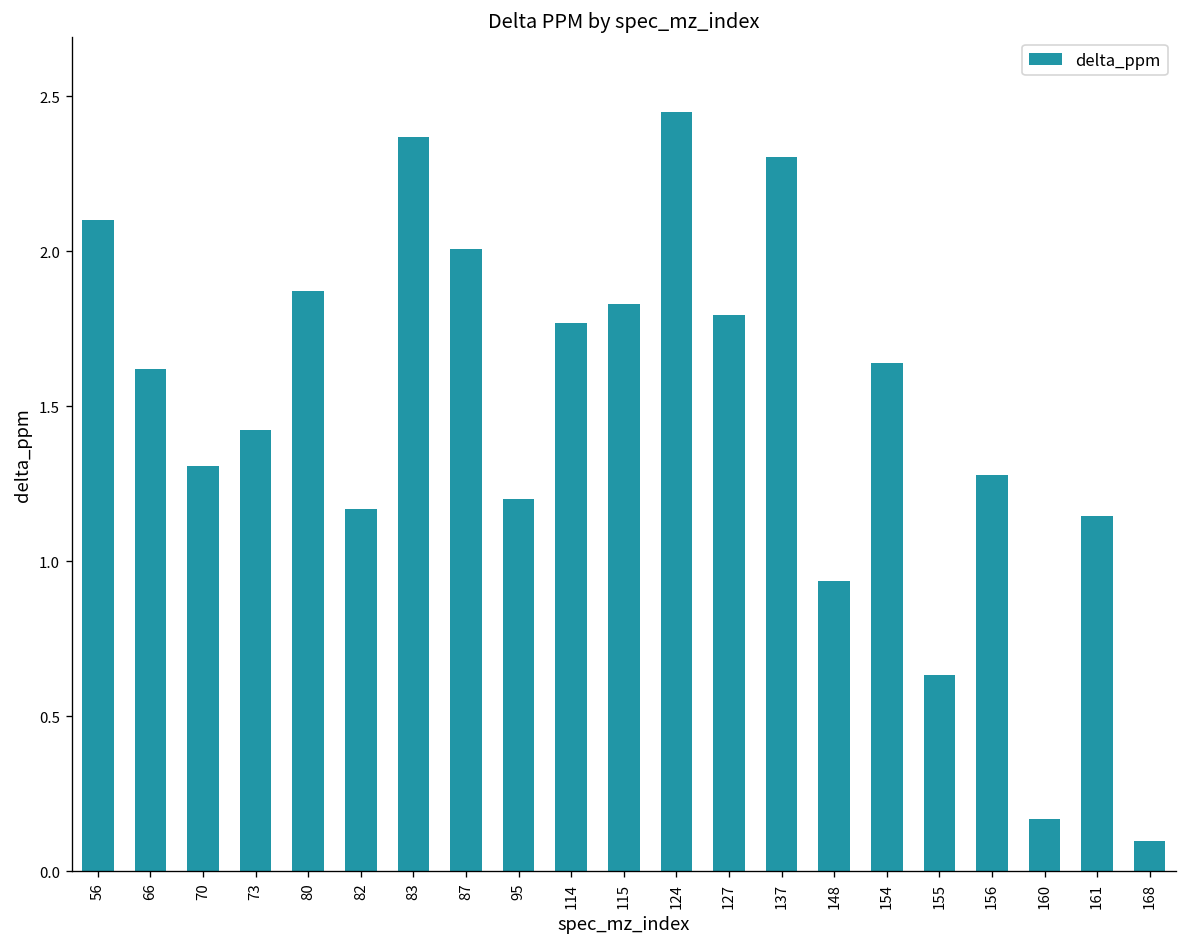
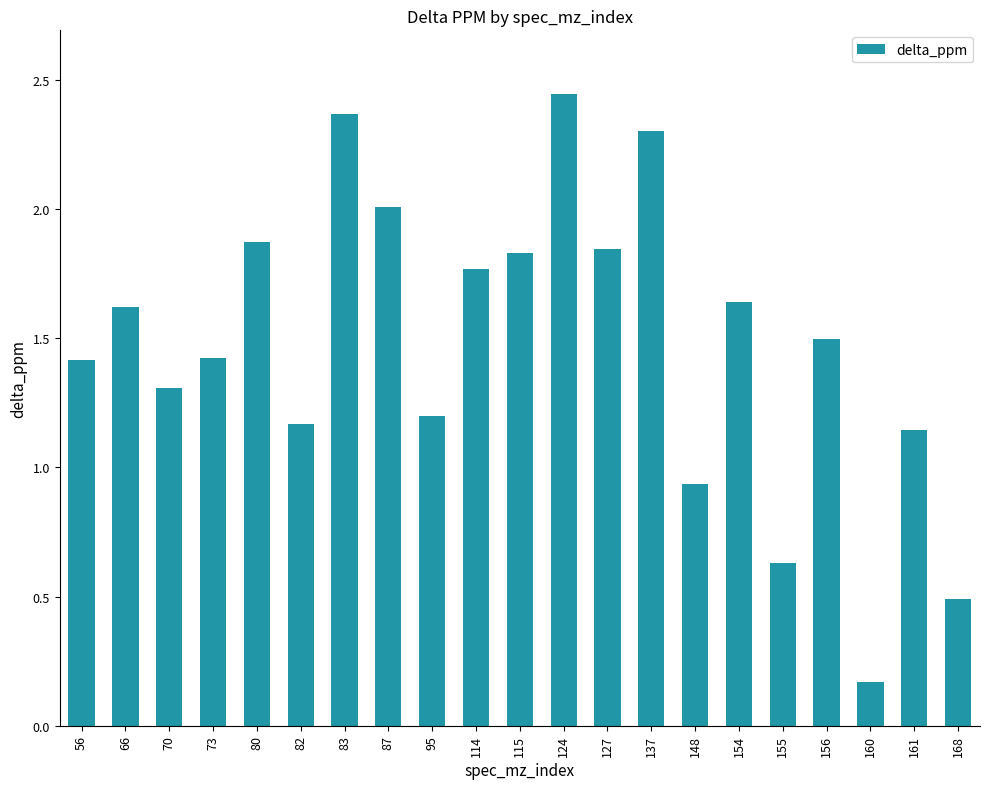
56: 2.10 -> 1.41
127: 1.80 -> 1.84
156: 1.28 -> 1.50
168: 0.10 -> 0.49
